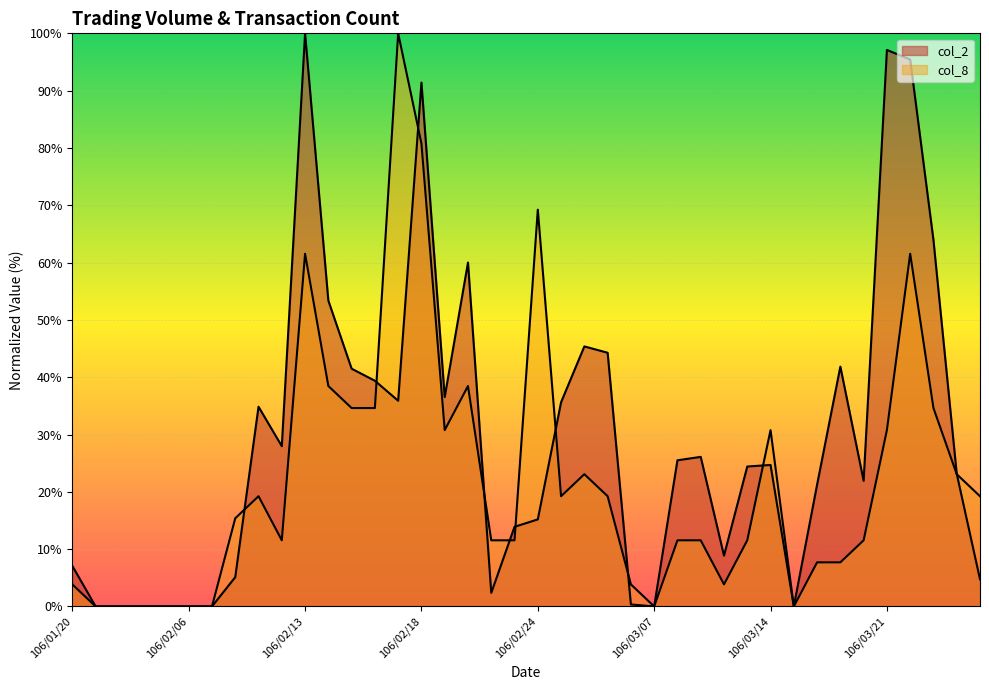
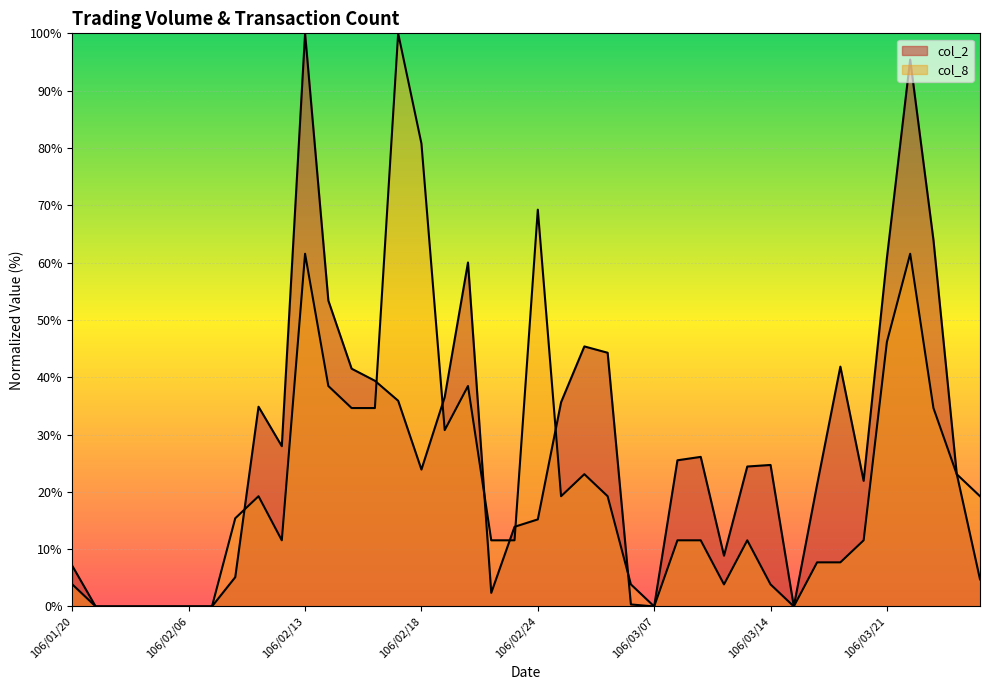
col_2, 106/02/18: 91% -> 24%
col_8, 106/03/14: 31% -> 4%
col_2, 106/03/21: 97% -> 61%
col_8, 106/03/21: 31% -> 46%
